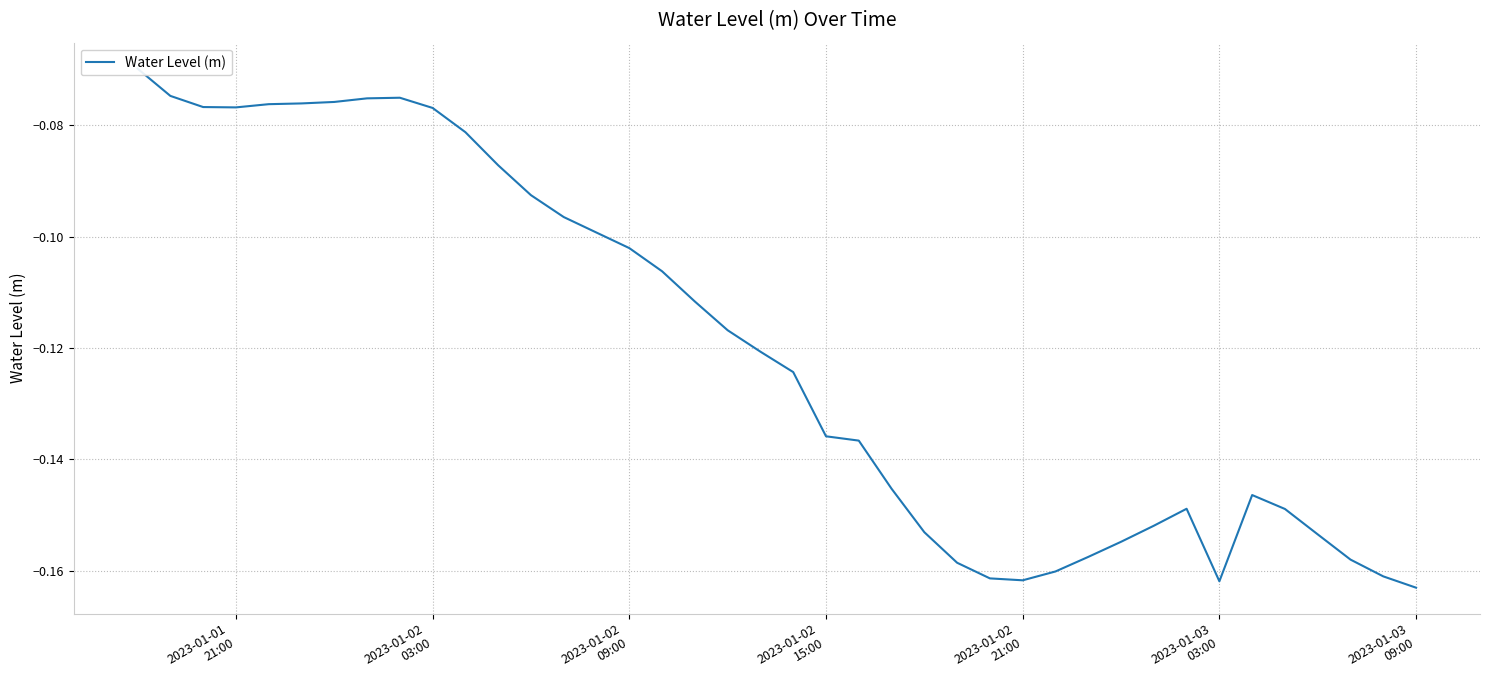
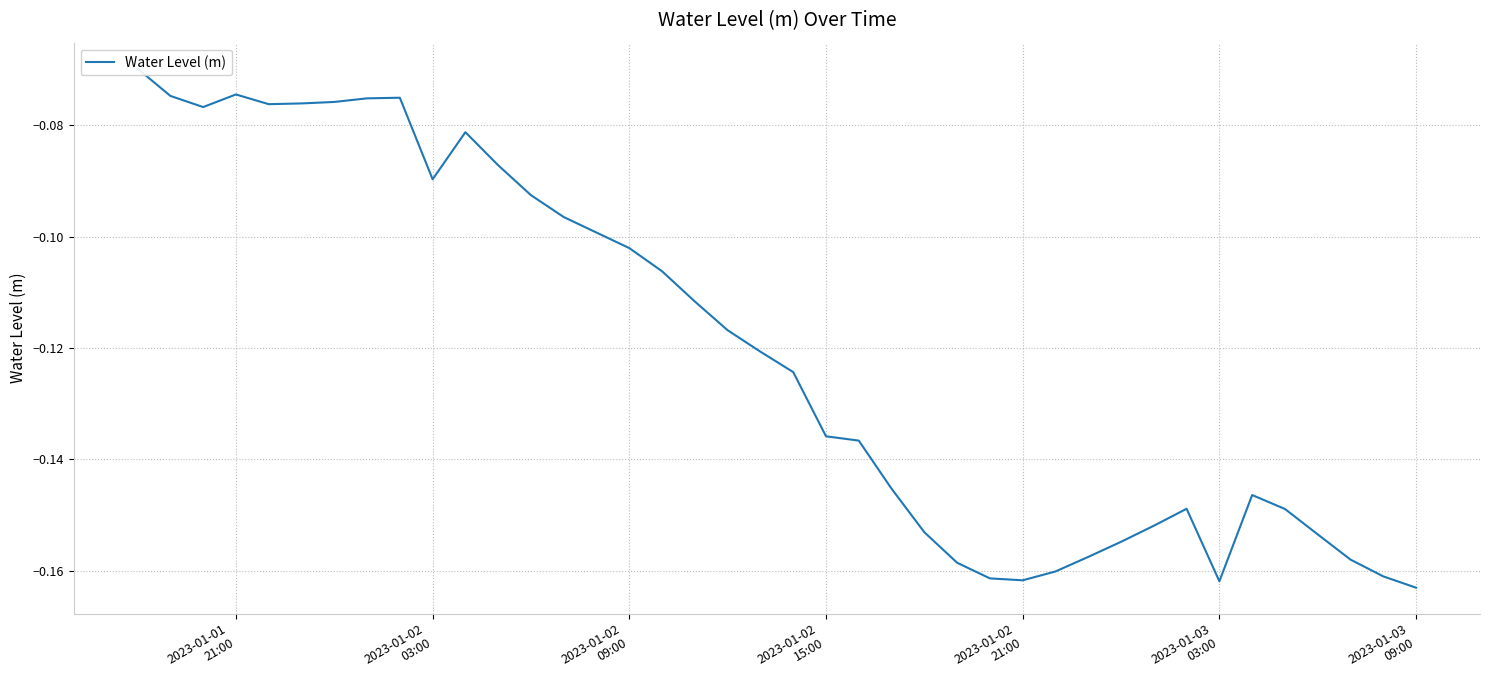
2023-01-01 21:00: -0.077 -> -0.074
2023-01-02 03:00: -0.077 -> -0.090
